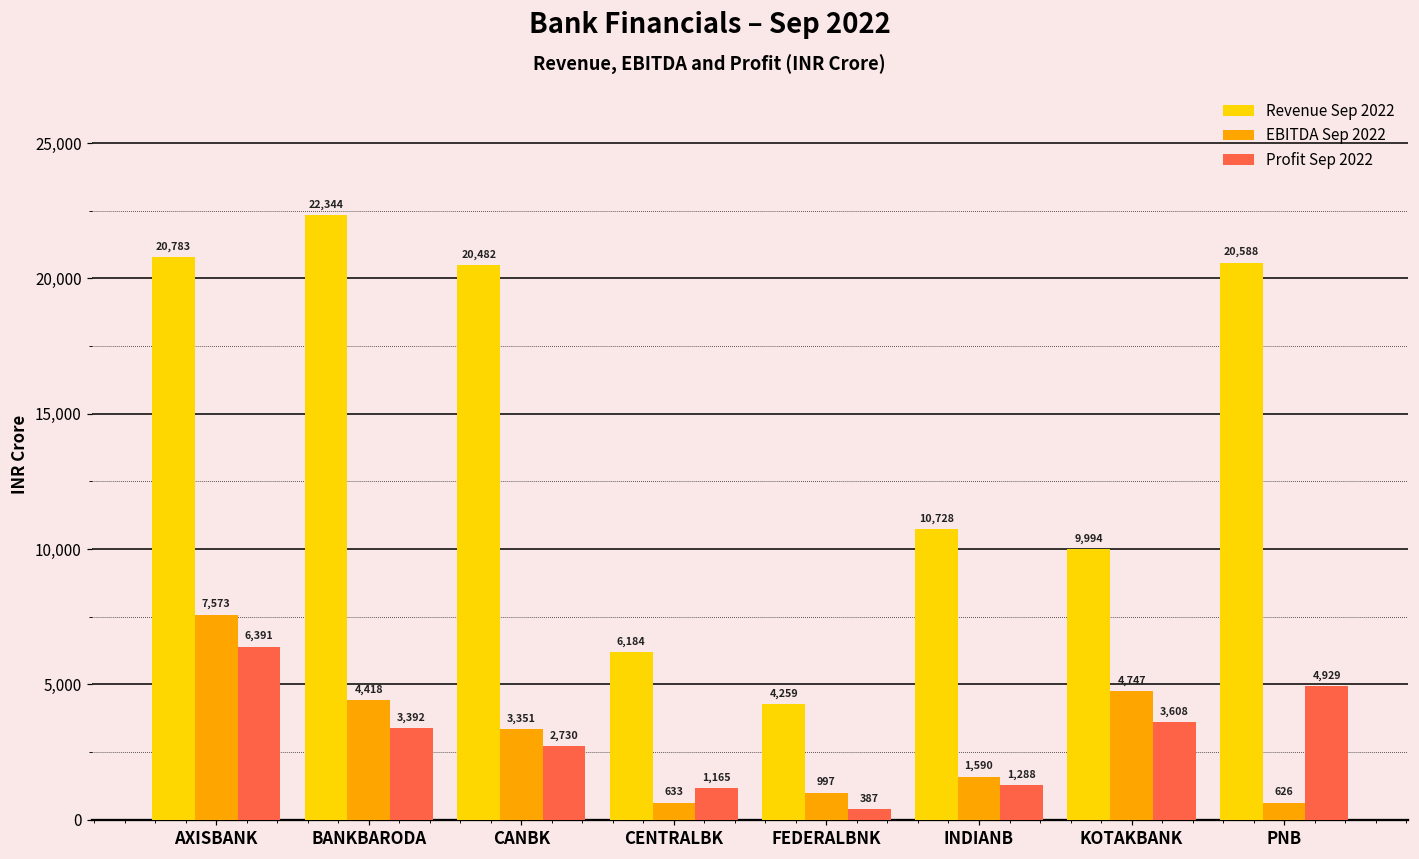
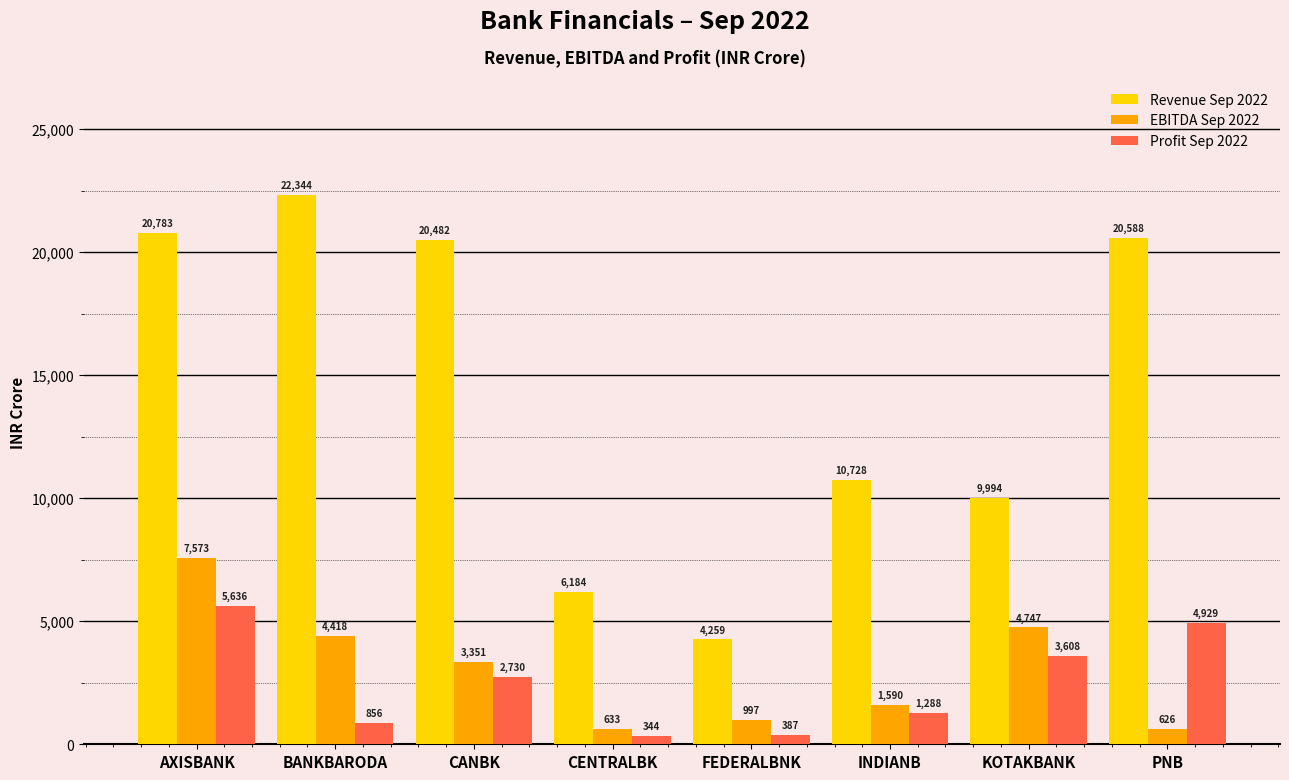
Profit Sep 2022, AXISBANK: 6,391 -> 5,636
Profit Sep 2022, BANKBARODA: 3,392 -> 856
Profit Sep 2022, CENTRALBK: 1,165 -> 344
